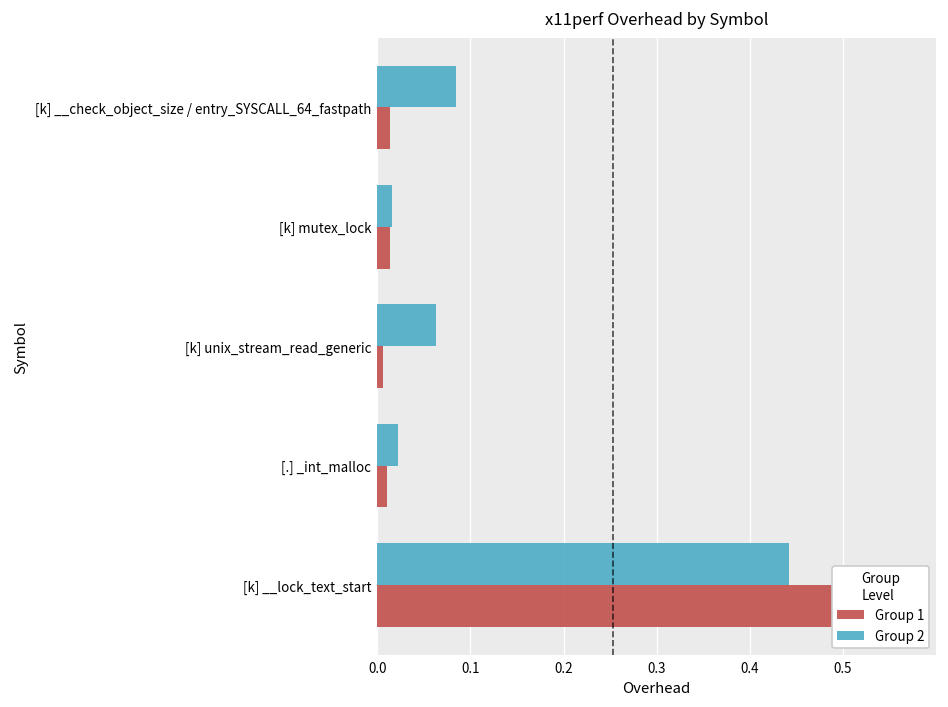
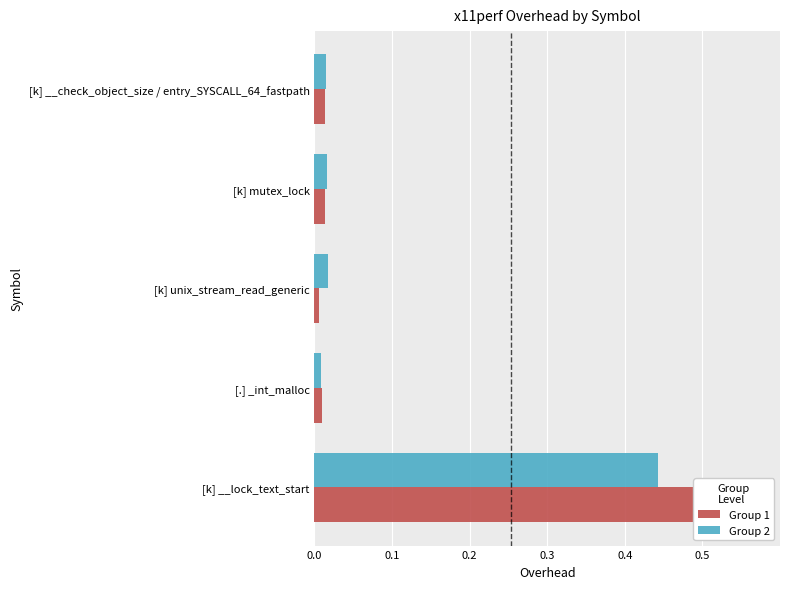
Group 2, [k] __check_object_size / entry_SYSCALL_64_fastpath: 0.08 -> 0.02
Group 2, [k] unix_stream_read_generic: 0.06 -> 0.02
Group 2, [.] _int_malloc: 0.02 -> 0.01
